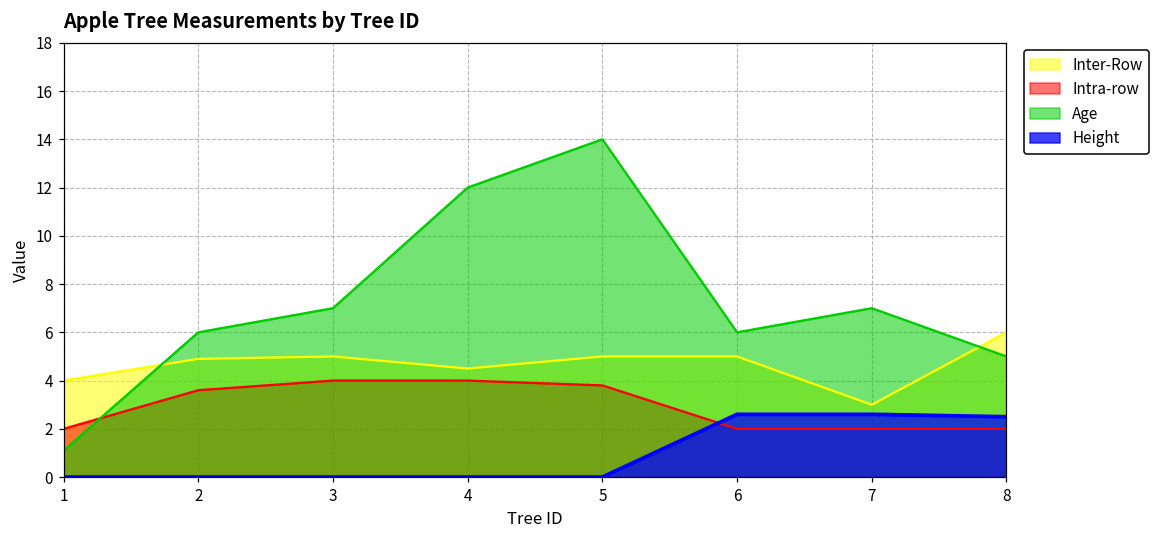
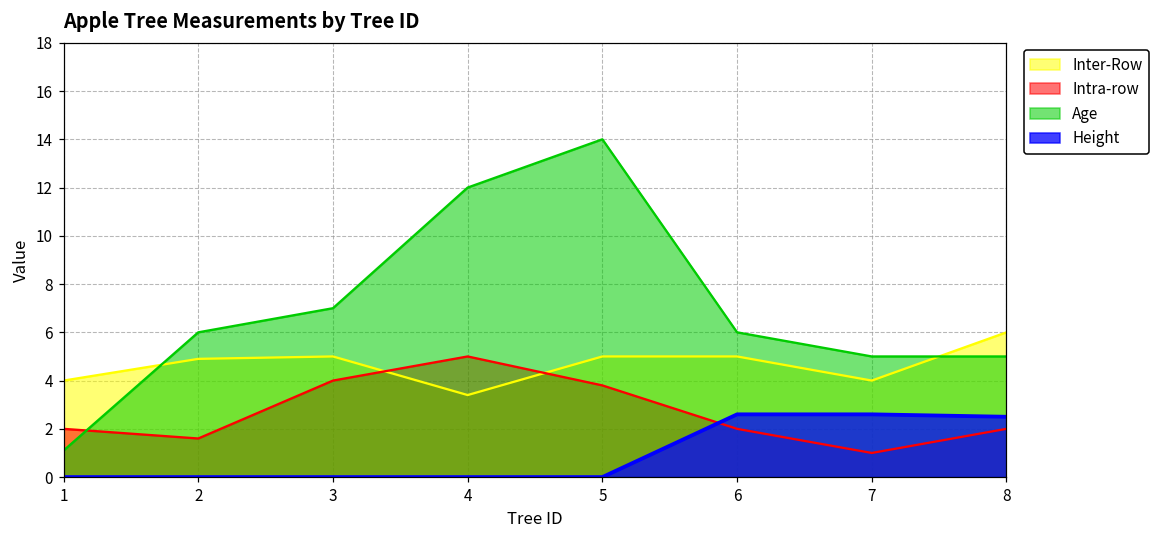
Intra-row, 2: 3.6 -> 1.6
Inter-Row, 4: 4.5 -> 3.4
Intra-row, 4: 4 -> 5
Inter-Row, 7: 3 -> 4
Intra-row, 7: 2 -> 1
Age, 7: 7 -> 5
